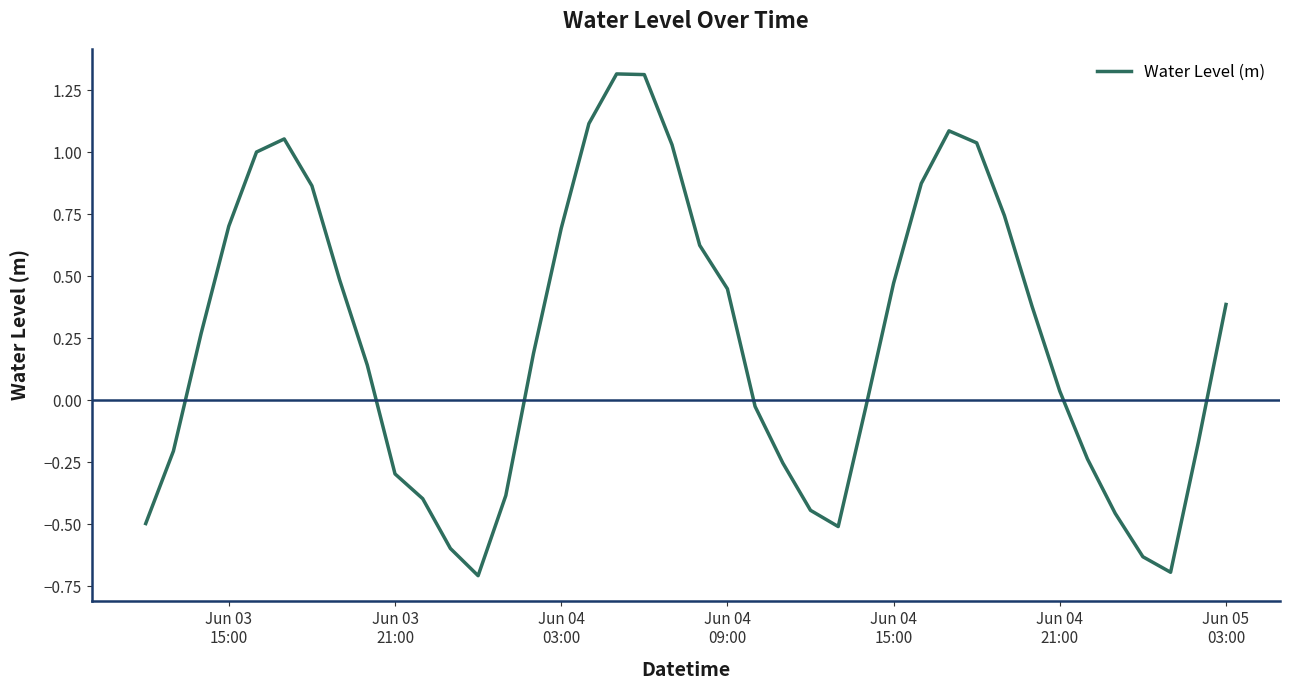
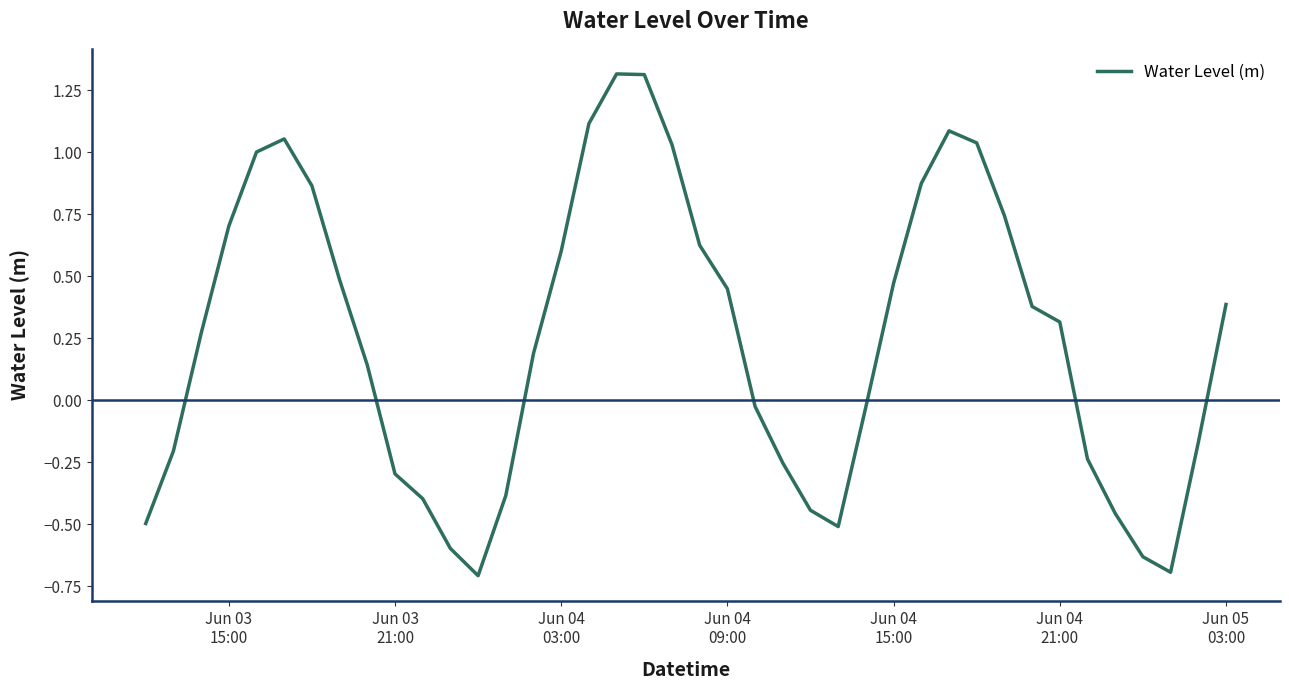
Jun 04 03:00: 0.69 -> 0.60
Jun 04 21:00: 0.04 -> 0.32
